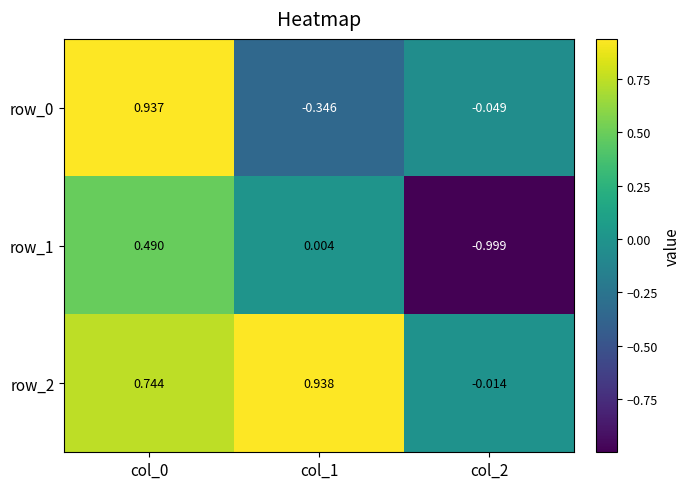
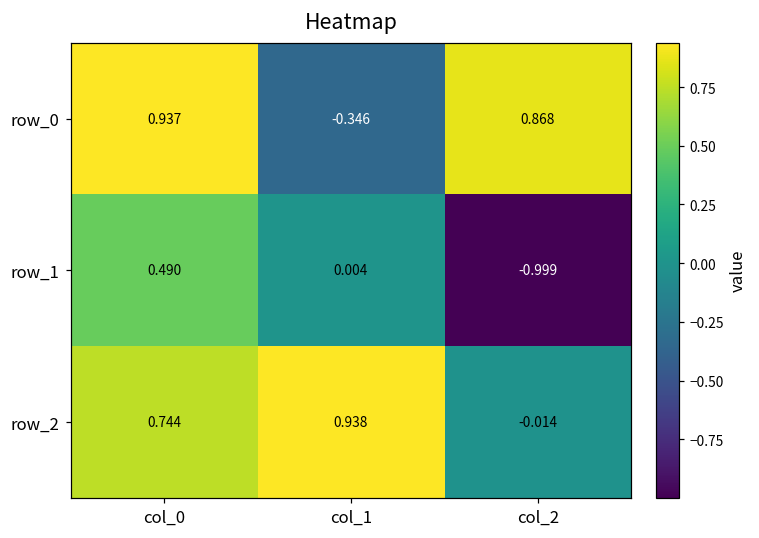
row_0, col_2: -0.049 -> 0.868
